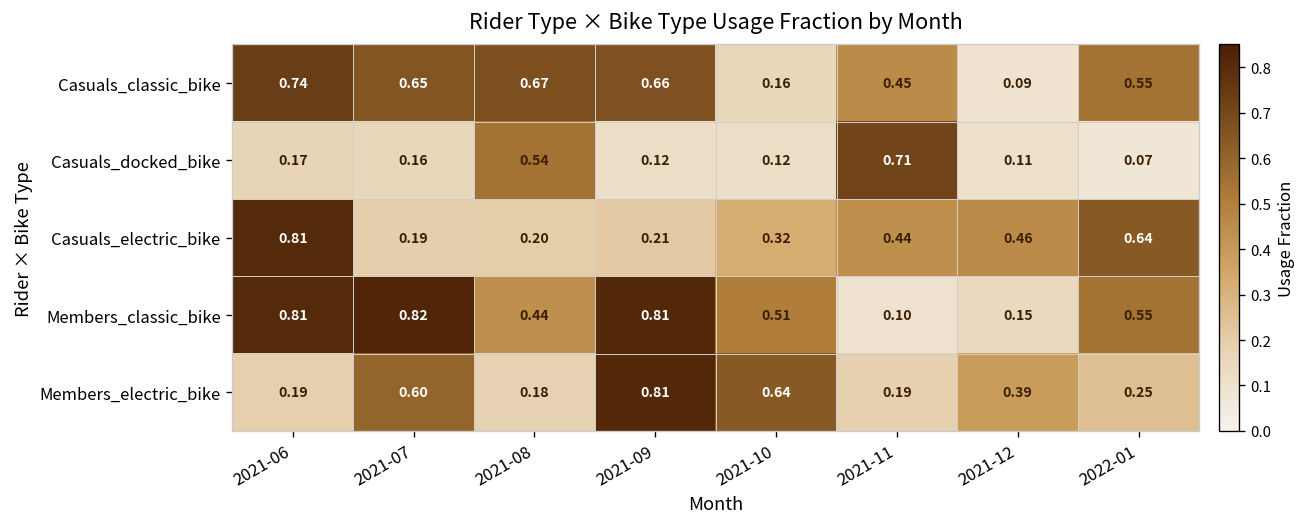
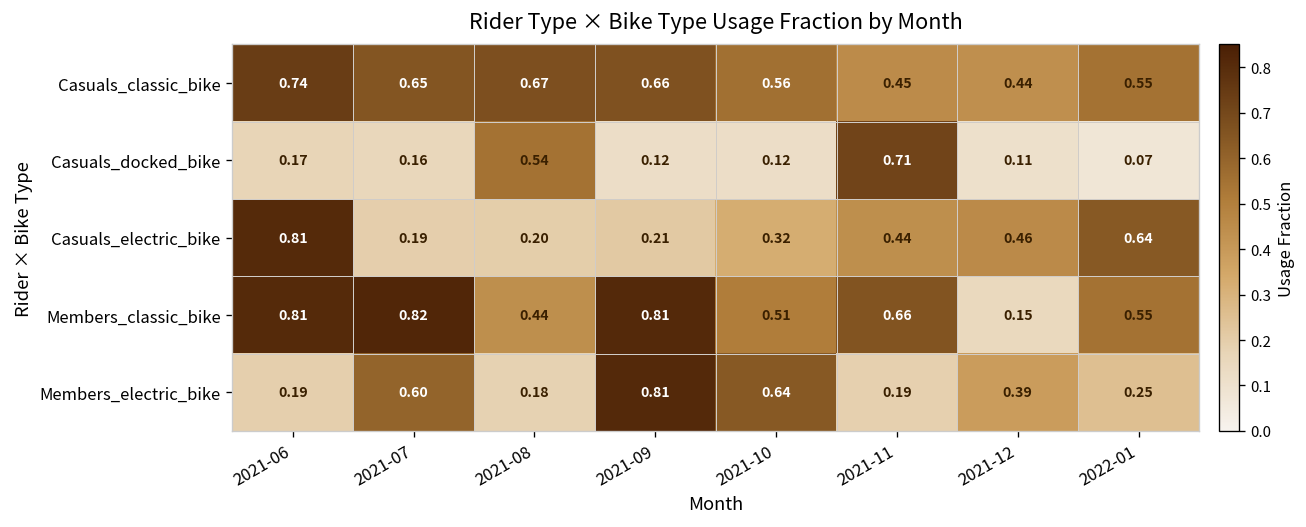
Casuals_classic_bike, 2021-10: 0.16 -> 0.56
Casuals_classic_bike, 2021-12: 0.09 -> 0.44
Members_classic_bike, 2021-11: 0.10 -> 0.66
